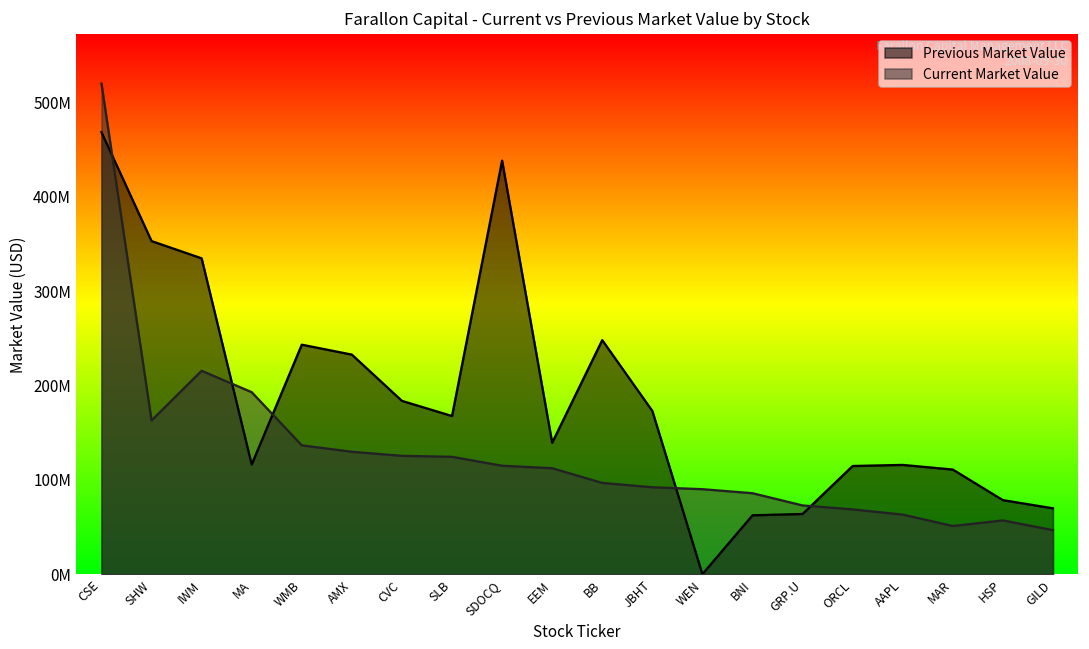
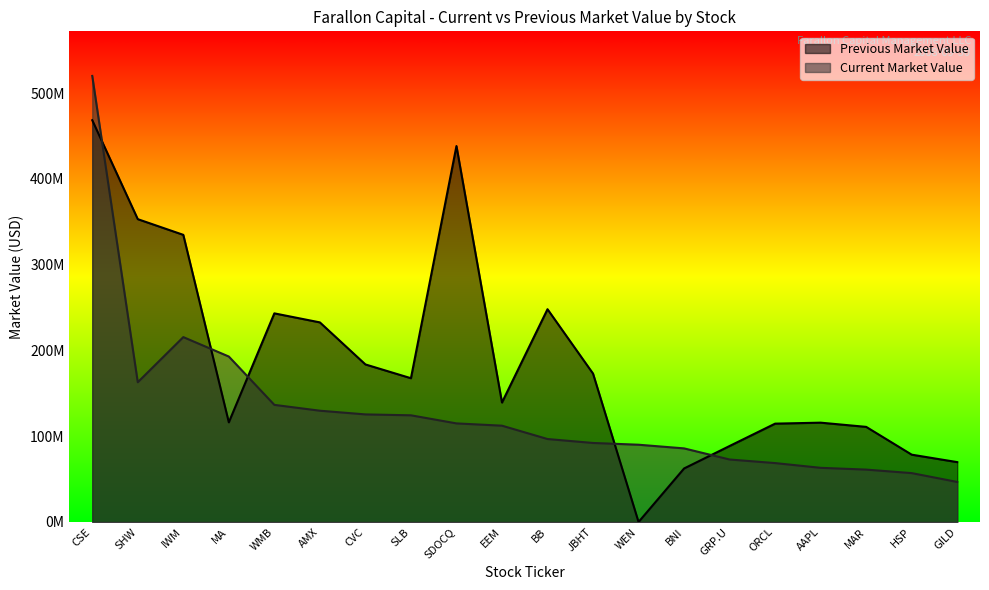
Previous Market Value, GRP.U: 60000000 -> 90000000
Current Market Value, MAR: 50000000 -> 60000000
